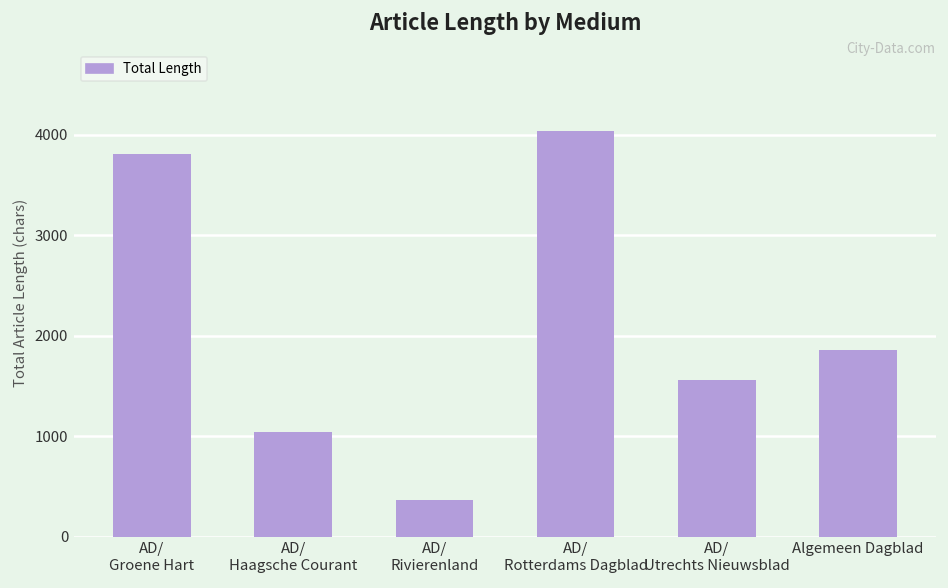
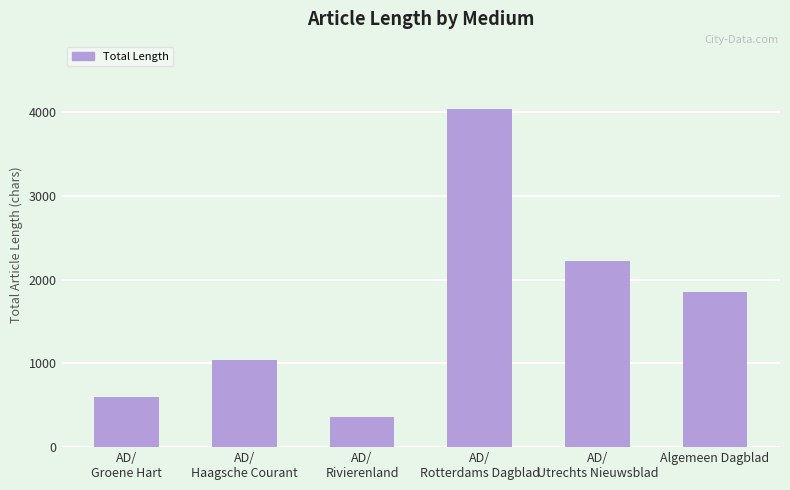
AD/ Groene Hart: 3800 -> 600
AD/ Utrechts Nieuwsblad: 1600 -> 2200
